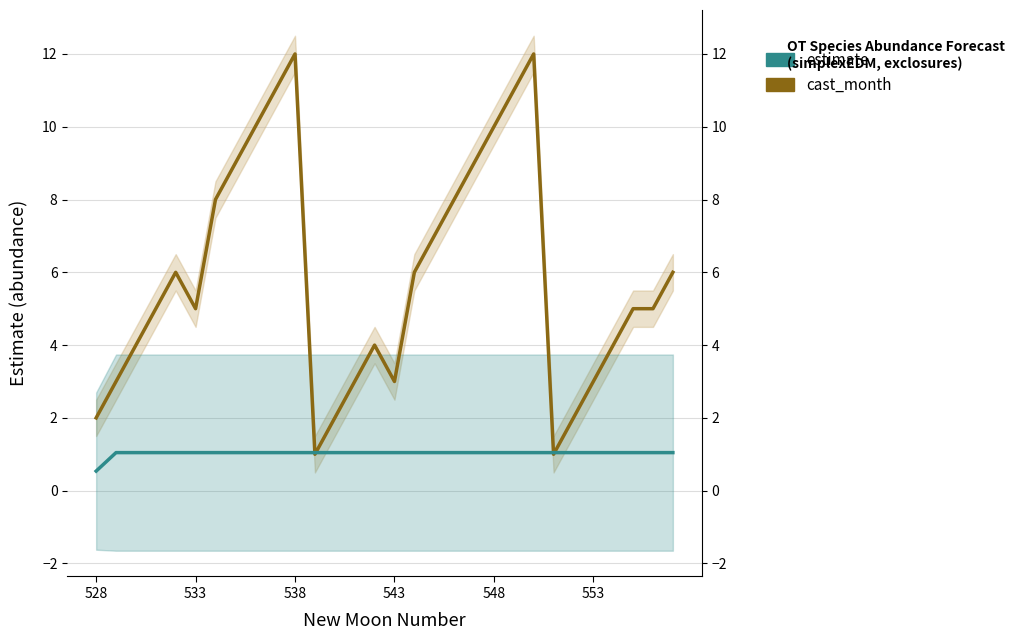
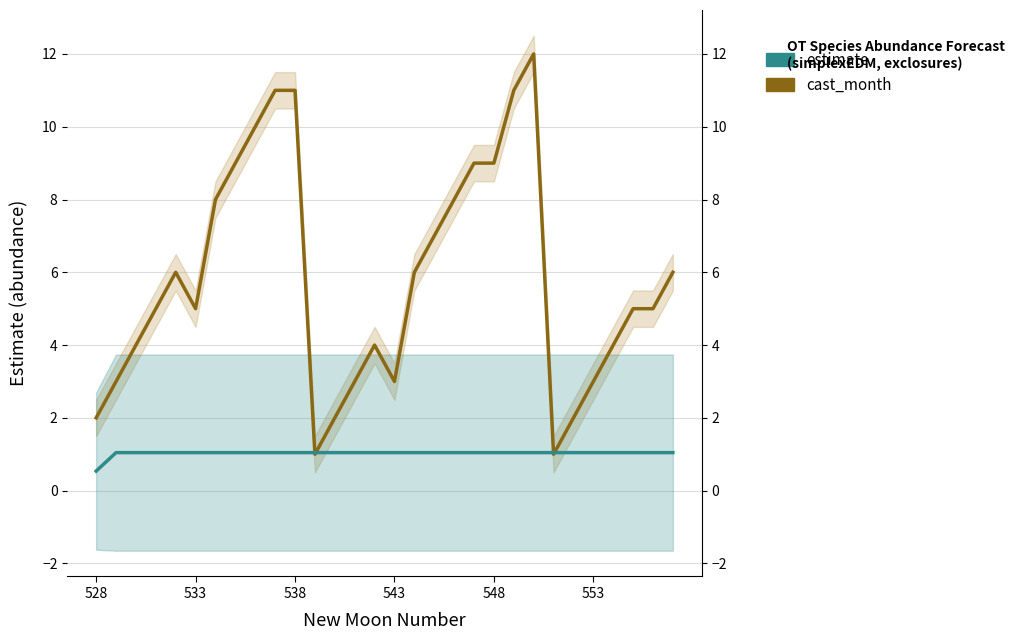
cast_month, 538: 12 -> 11
cast_month, 548: 10 -> 9
